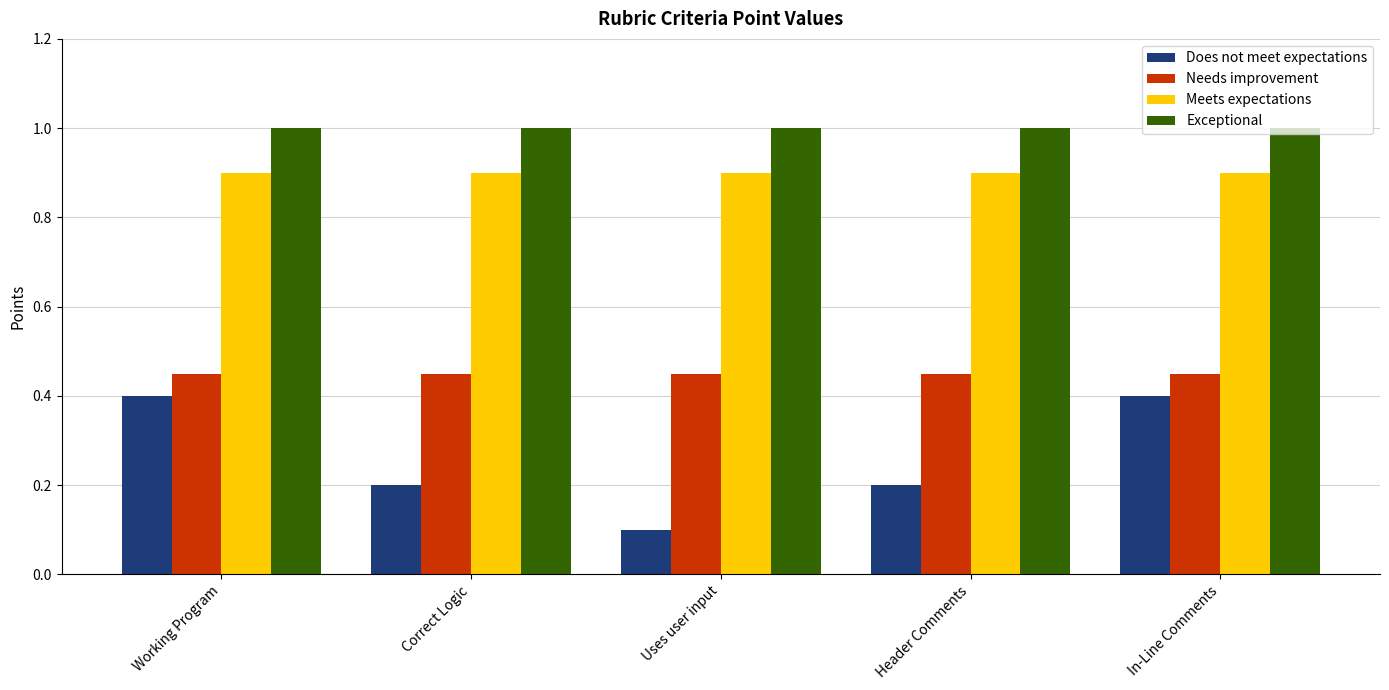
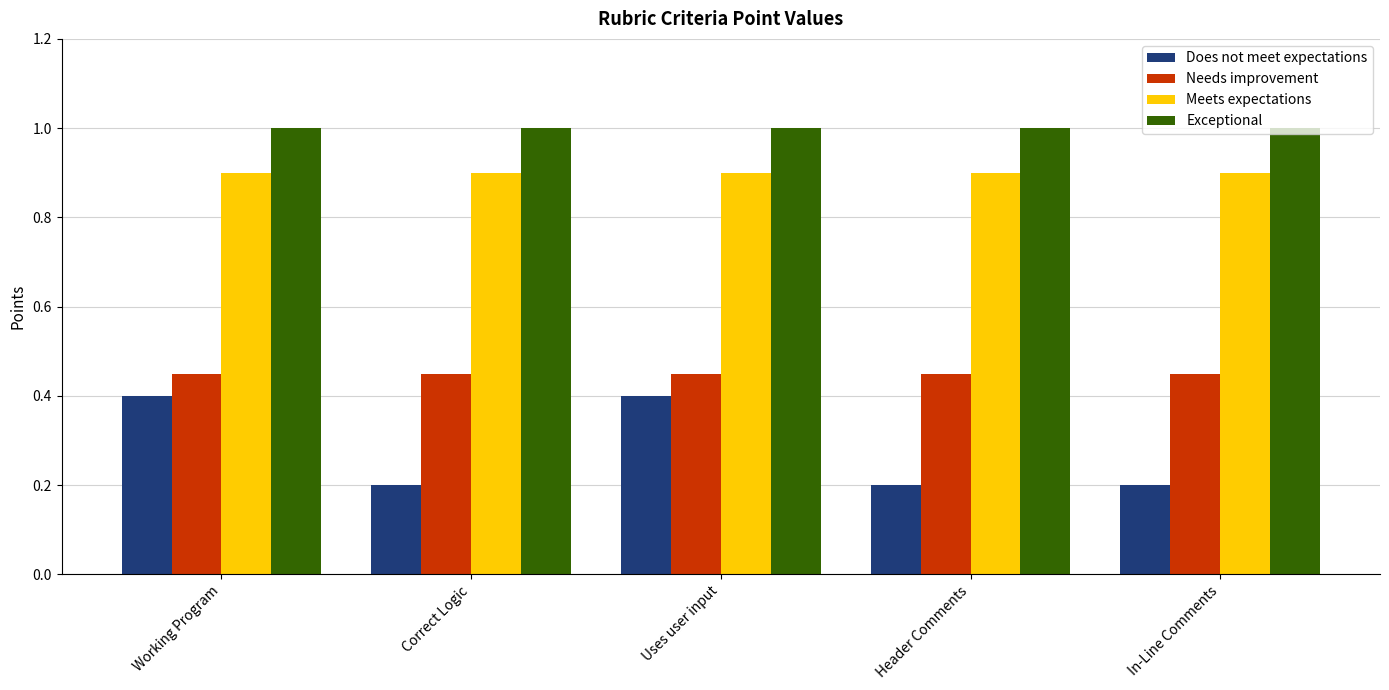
Does not meet expectations, Uses user input: 0.1 -> 0.4
Does not meet expectations, In-Line Comments: 0.4 -> 0.2
